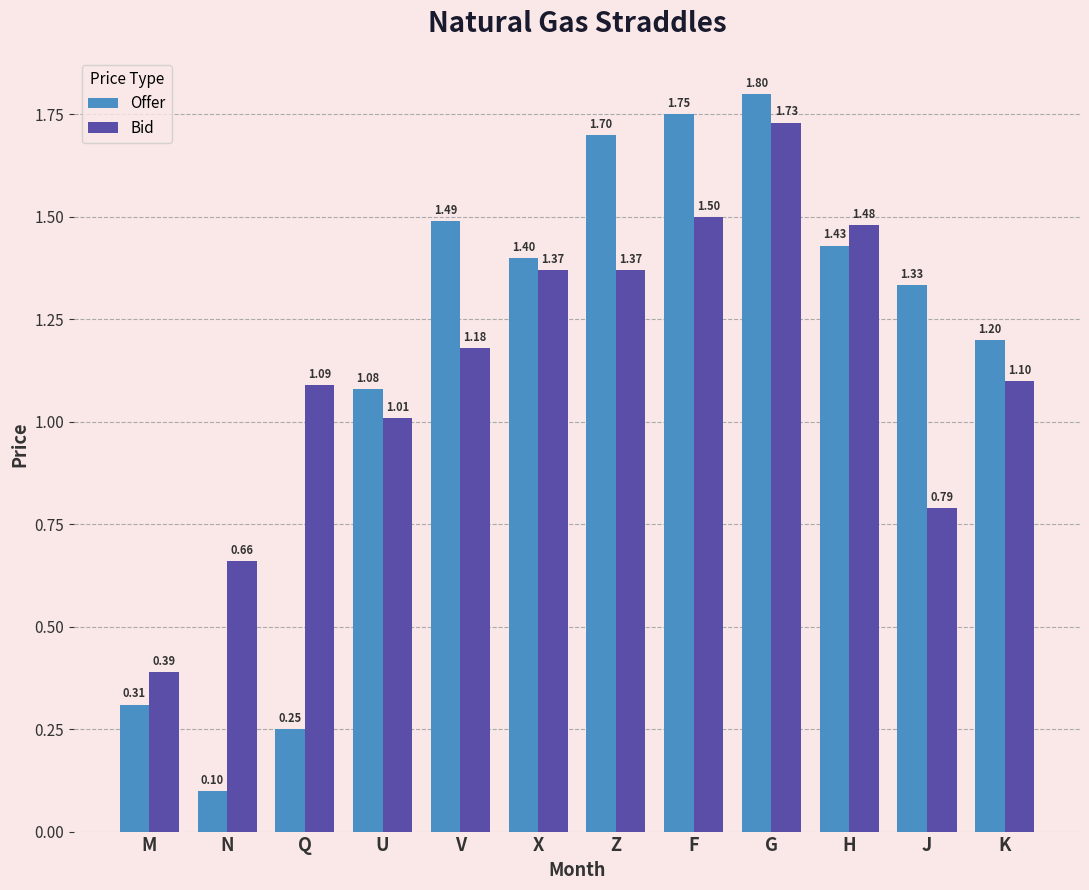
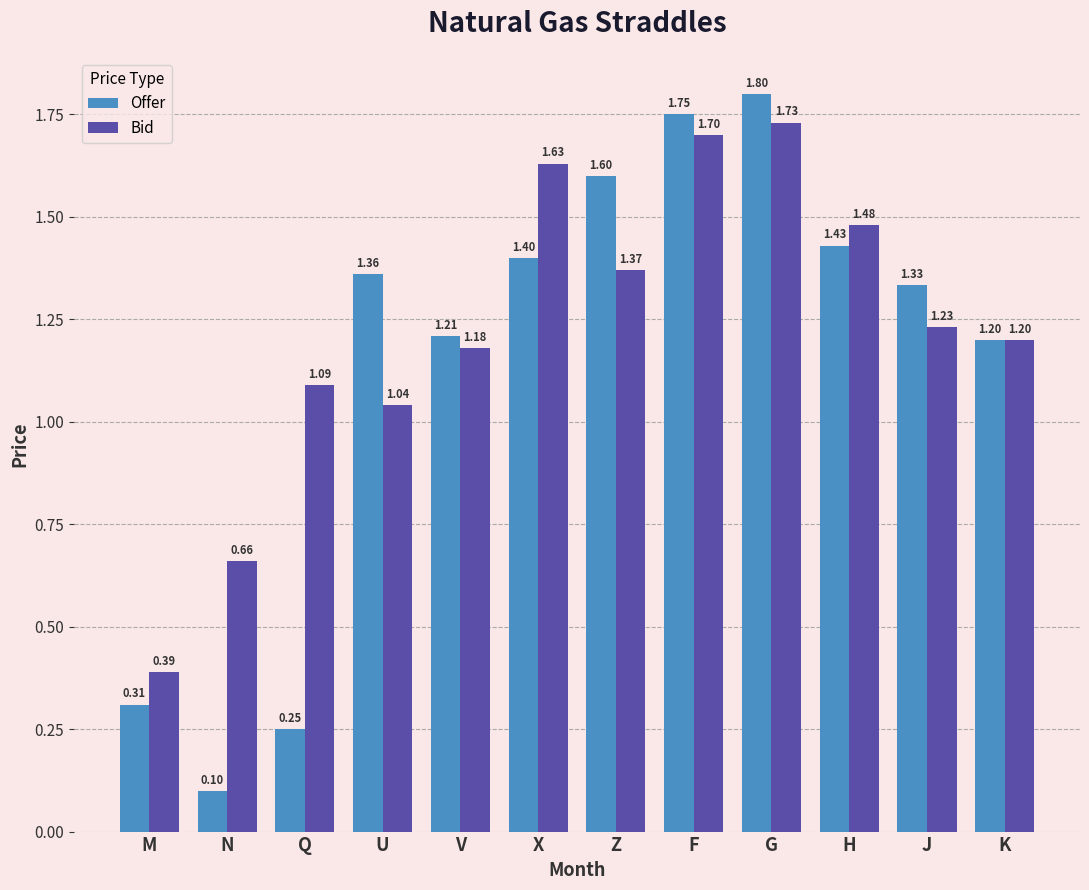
Offer, U: 1.08 -> 1.36
Bid, U: 1.01 -> 1.04
Offer, V: 1.49 -> 1.21
Bid, X: 1.37 -> 1.63
Offer, Z: 1.70 -> 1.60
Bid, F: 1.50 -> 1.70
Bid, J: 0.79 -> 1.23
Bid, K: 1.10 -> 1.20
